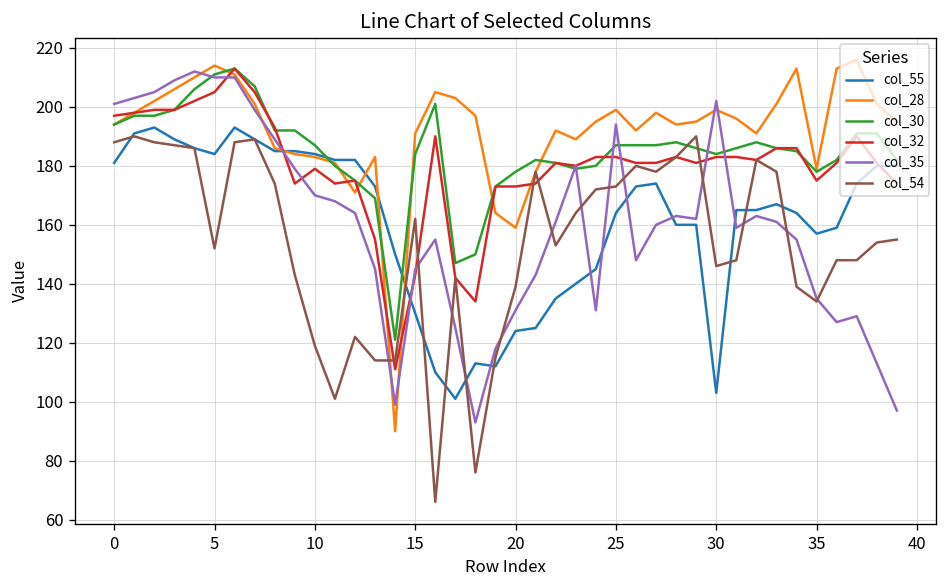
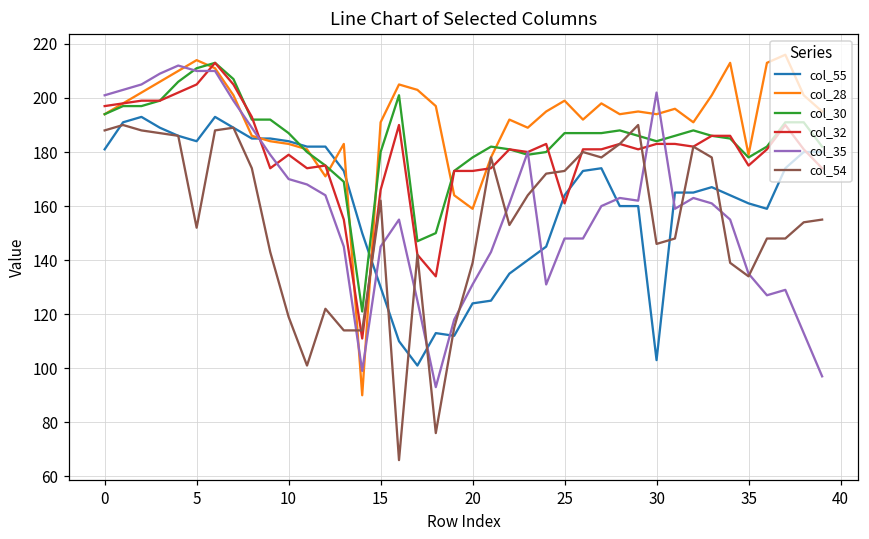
col_30, 15: 184 -> 180
col_32, 15: 143 -> 166
col_32, 25: 183 -> 161
col_35, 25: 194 -> 148
col_28, 30: 199 -> 194
col_55, 35: 157 -> 161
